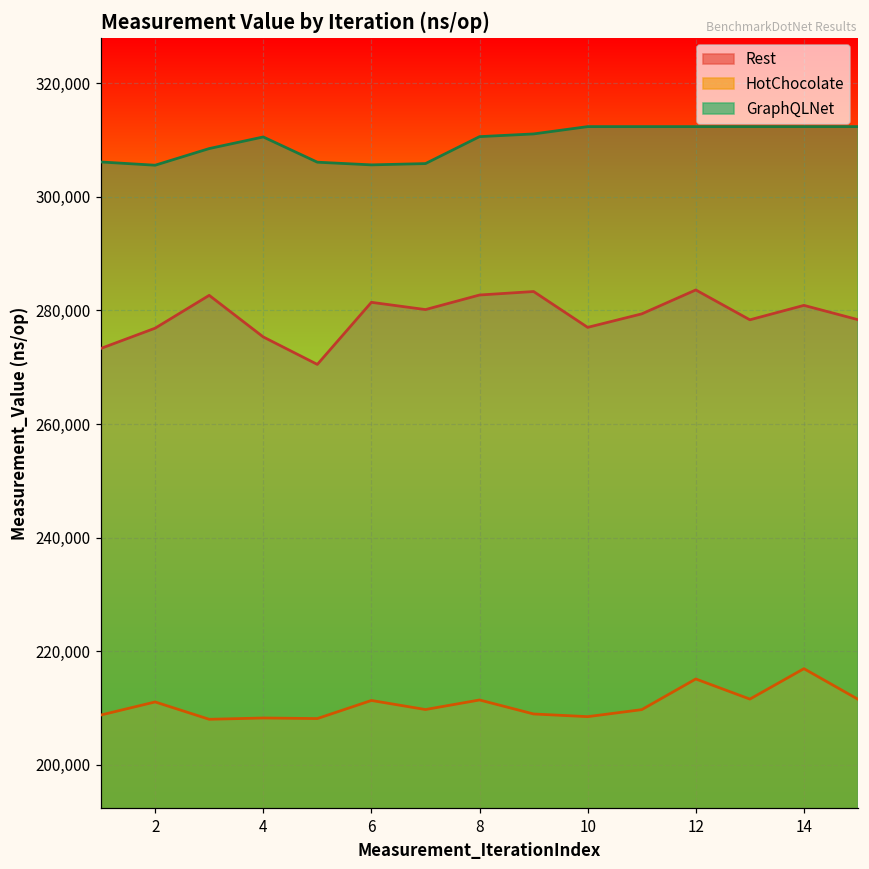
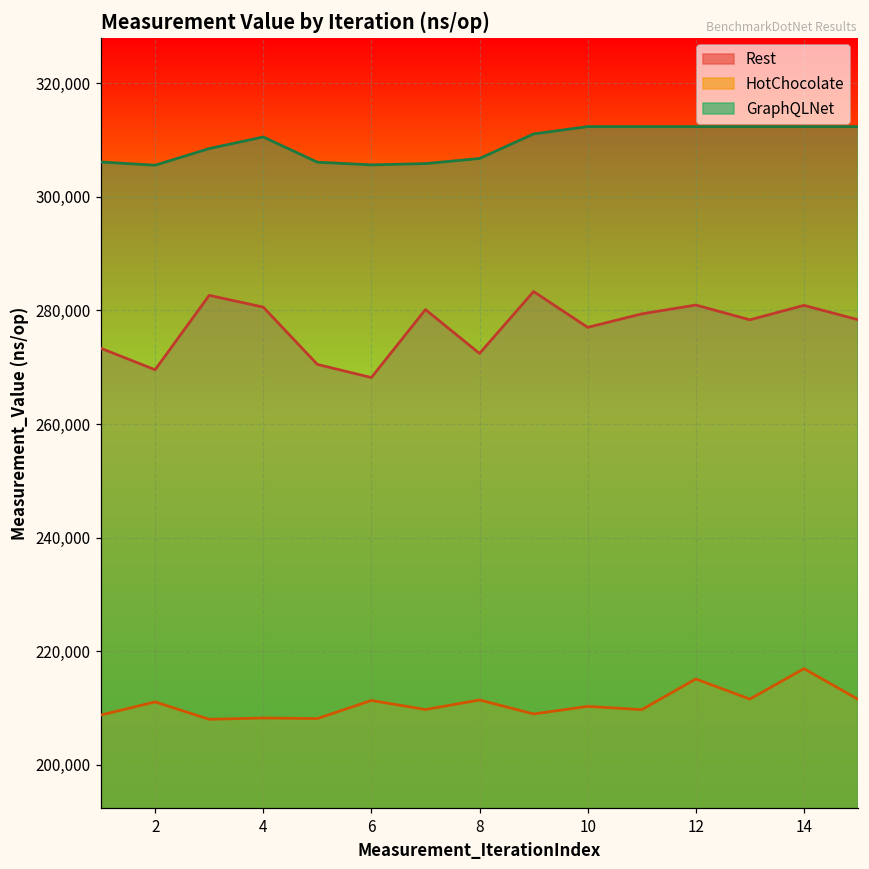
Rest, 2: 277,000 -> 270,000
Rest, 4: 275,000 -> 281,000
Rest, 6: 281,000 -> 268,000
Rest, 8: 283,000 -> 272,000
GraphQLNet, 8: 311,000 -> 307,000
HotChocolate, 10: 208,000 -> 210,000
Rest, 12: 284,000 -> 281,000
